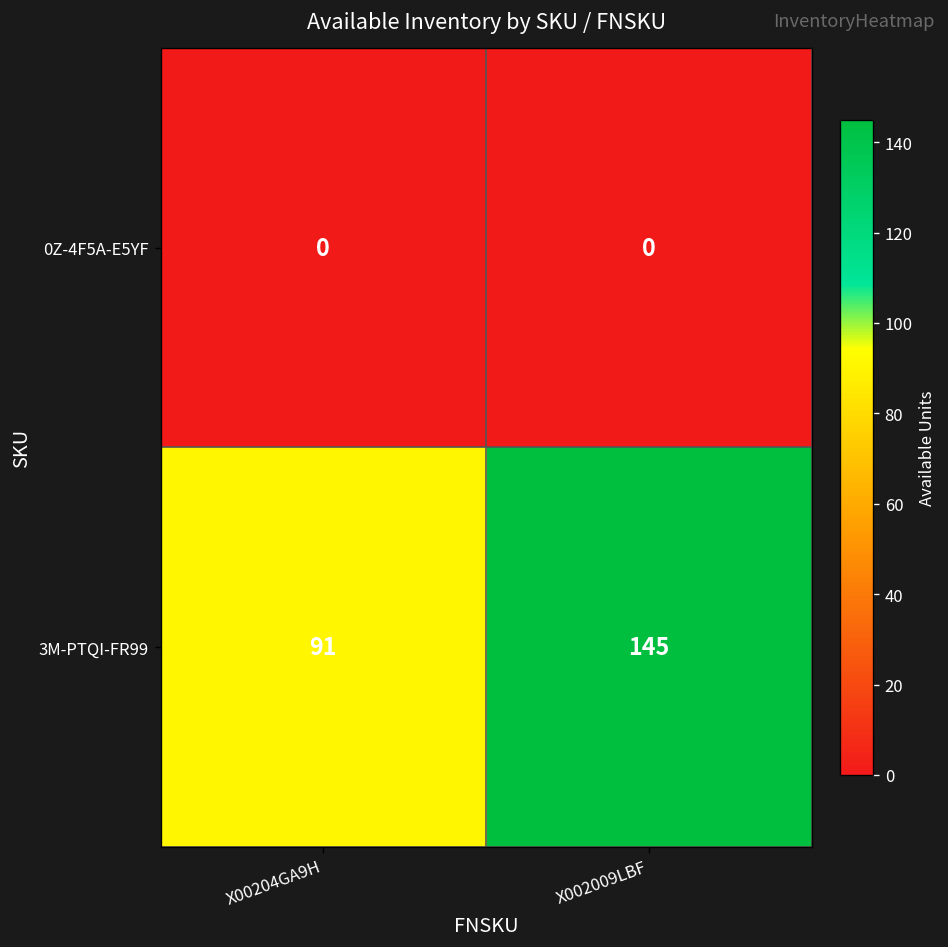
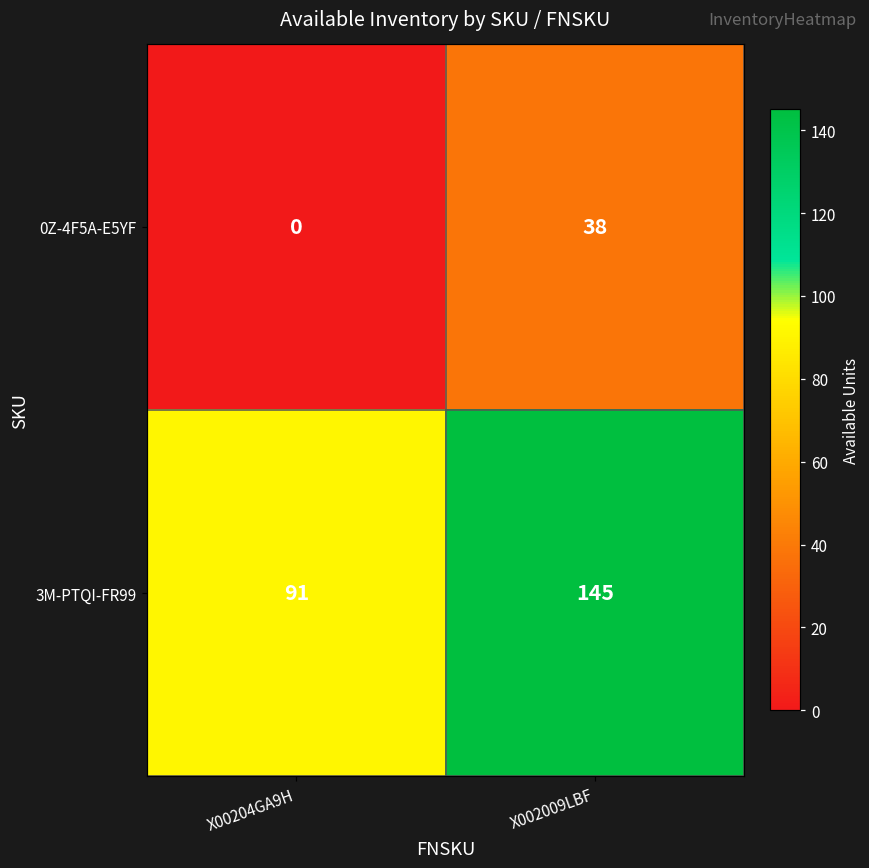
0Z-4F5A-E5YF, X002009LBF: 0 -> 38
